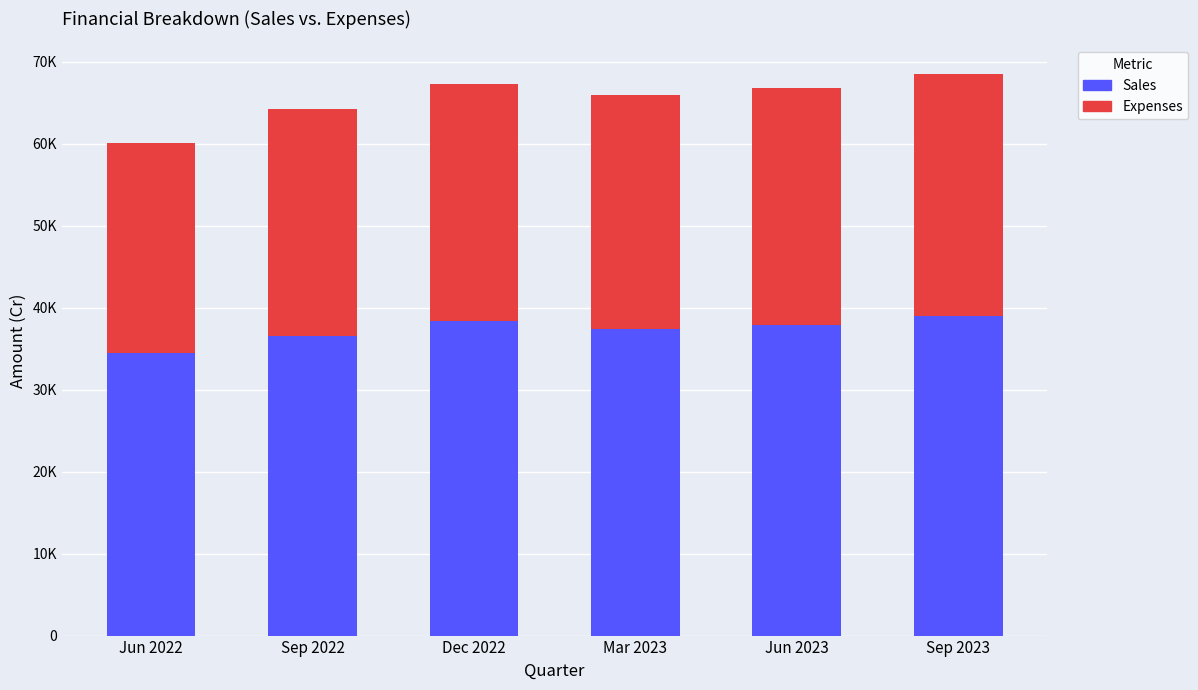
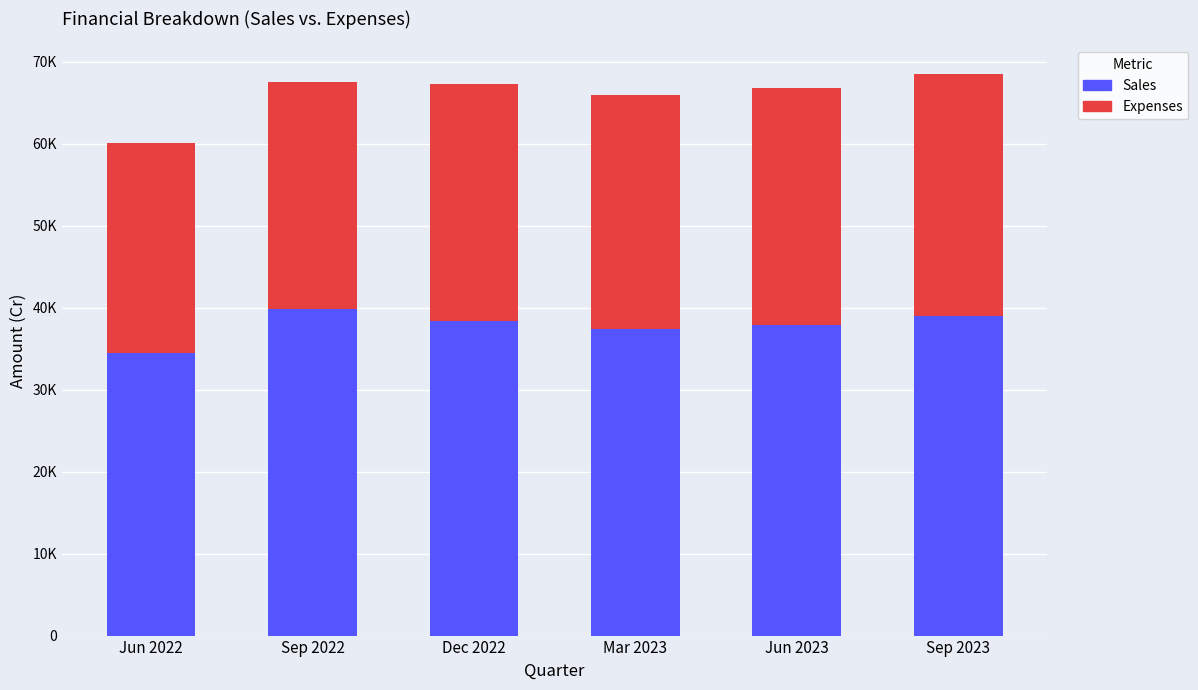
Sales, Sep 2022: 37000 -> 40000
